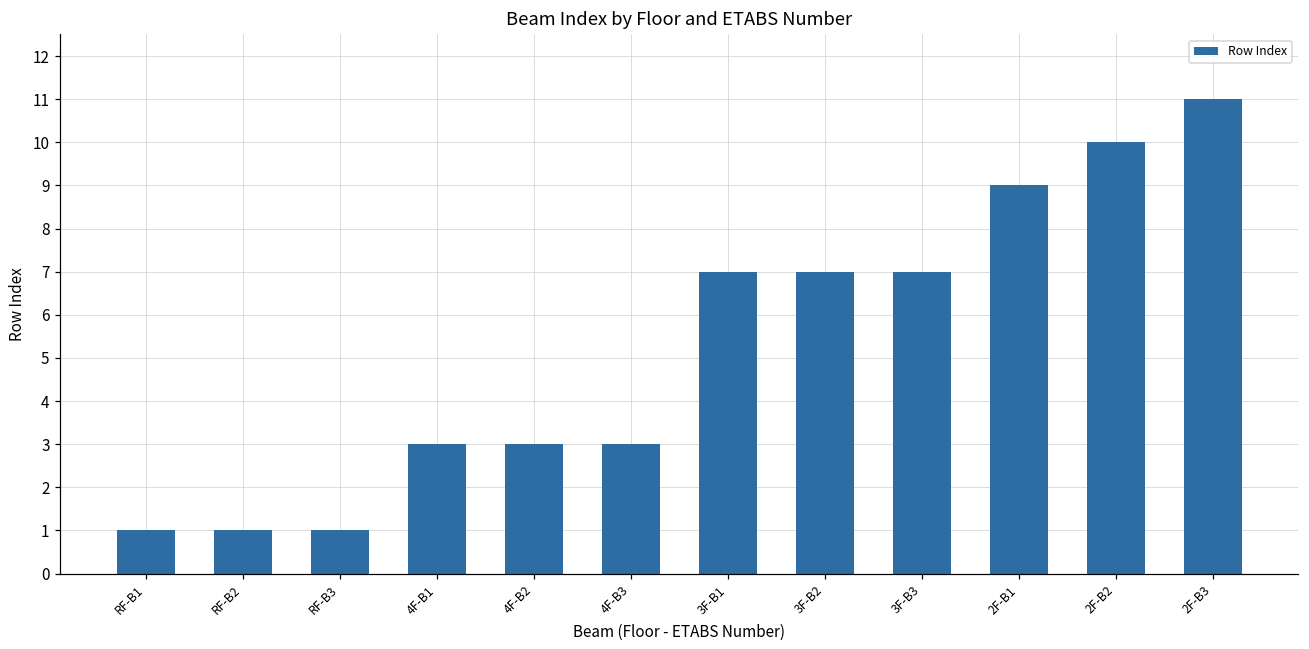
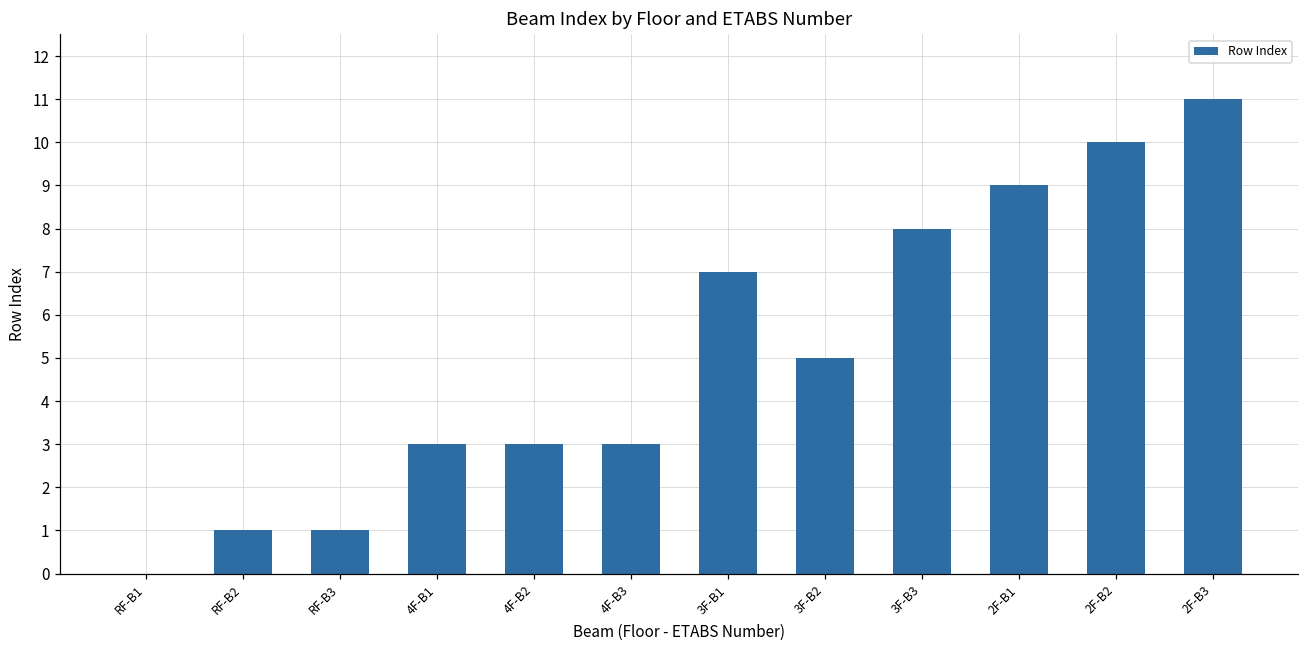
RF-B1: 1 -> 0
3F-B2: 7 -> 5
3F-B3: 7 -> 8
